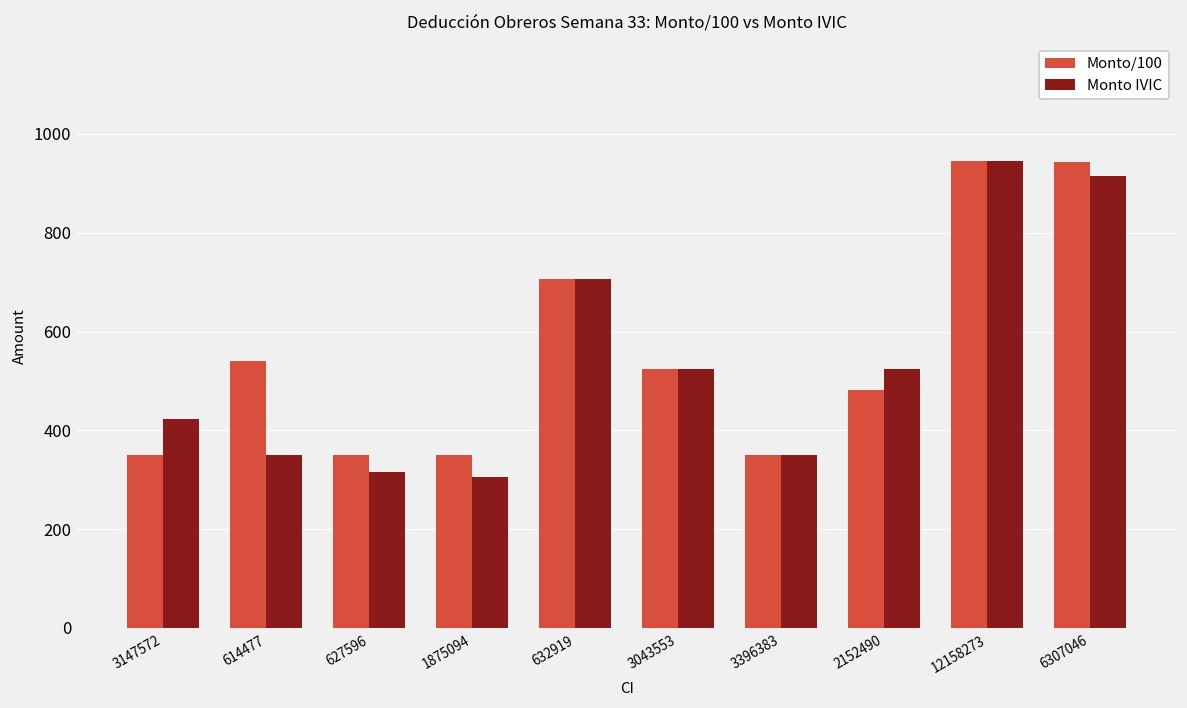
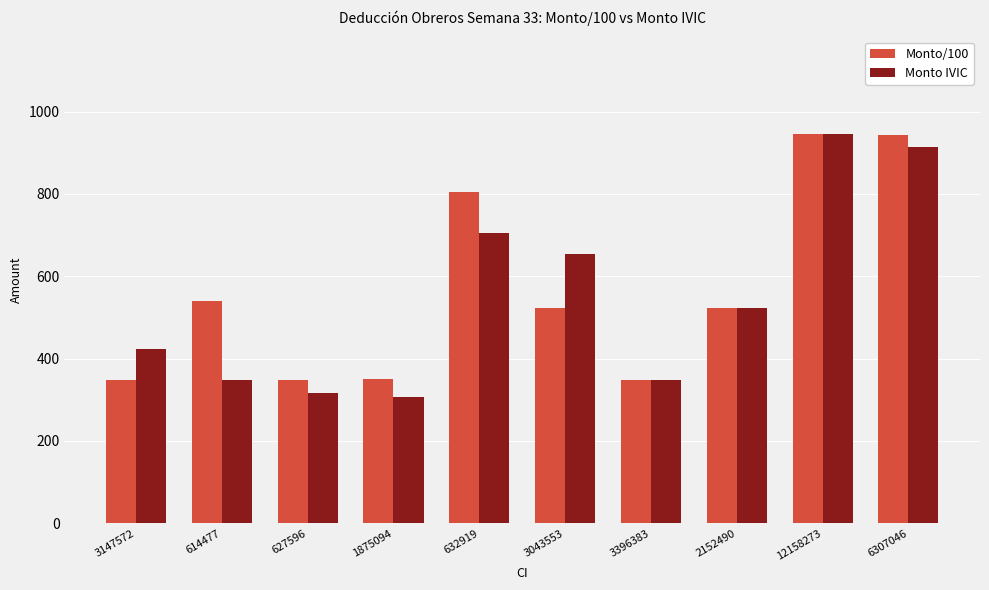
Monto/100, 632919: 710 -> 810
Monto IVIC, 3043553: 520 -> 650
Monto/100, 2152490: 480 -> 520
